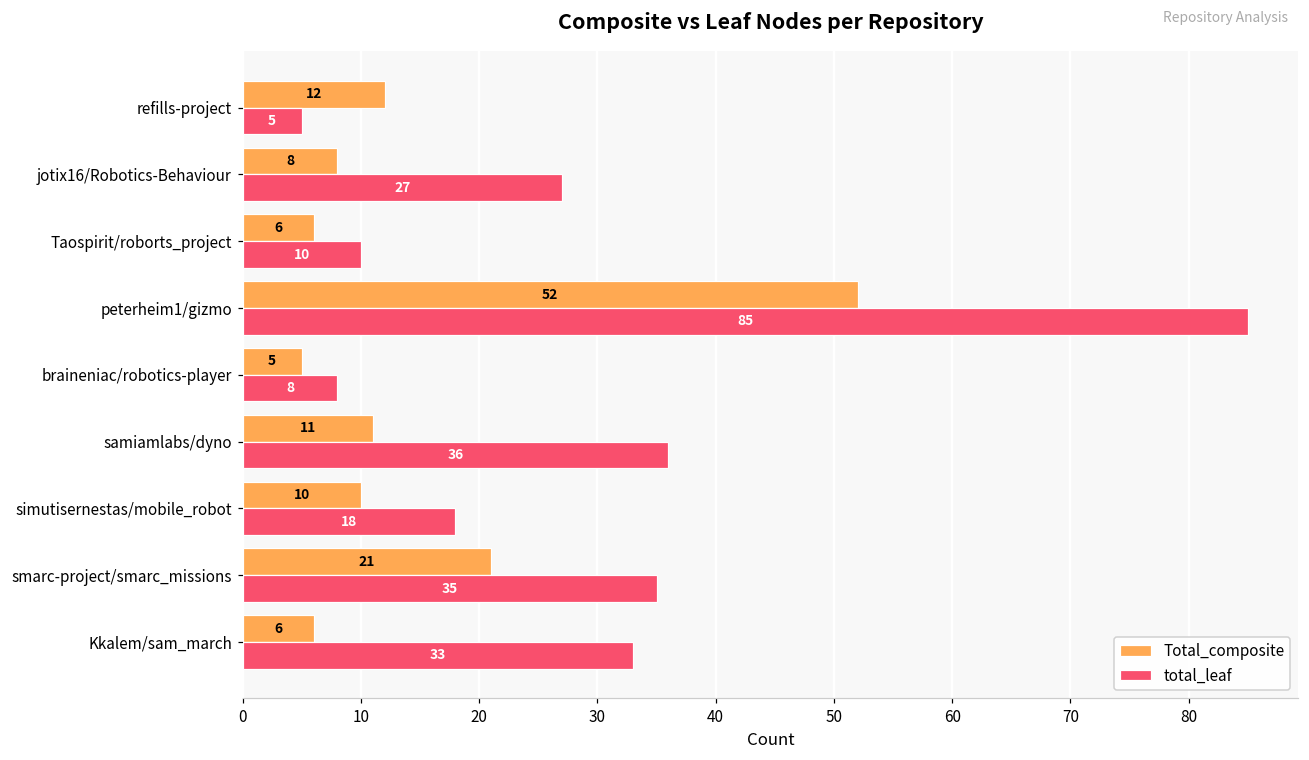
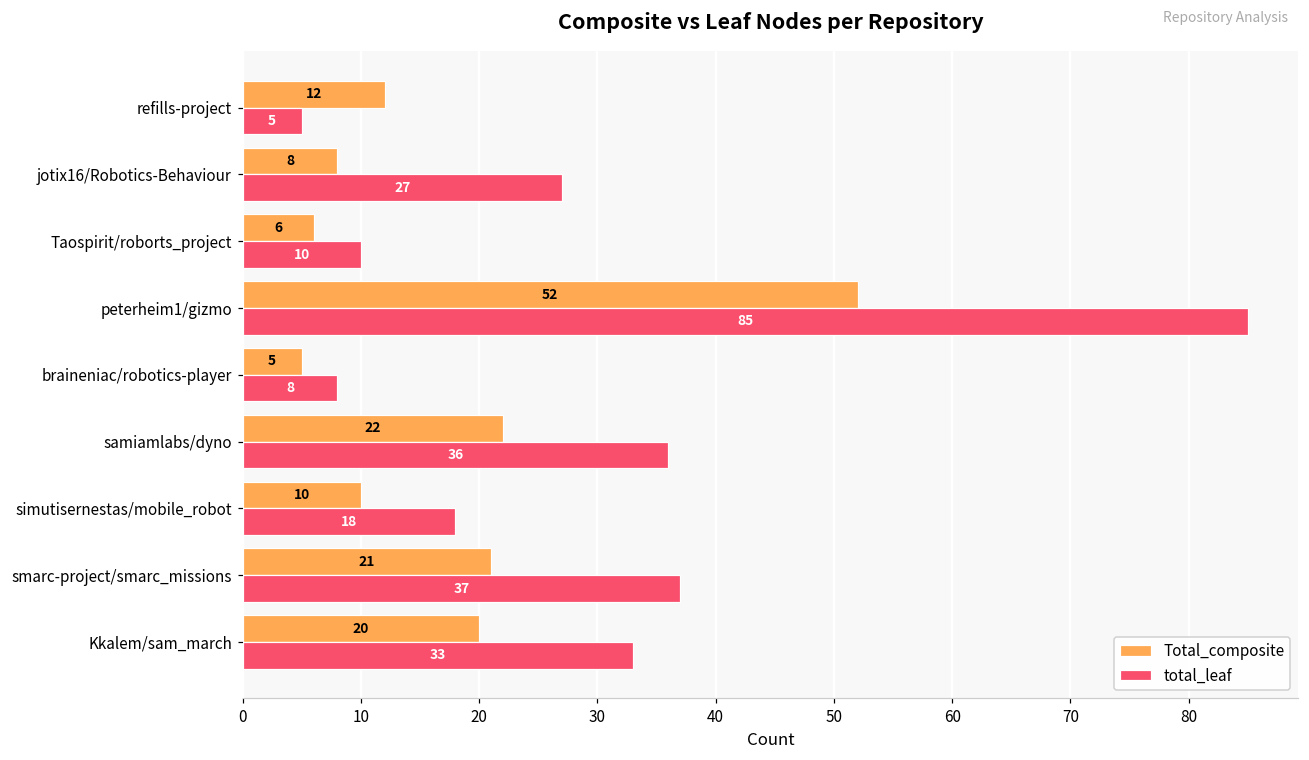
Total_composite, samiamlabs/dyno: 11 -> 22
total_leaf, smarc-project/smarc_missions: 35 -> 37
Total_composite, Kkalem/sam_march: 6 -> 20
